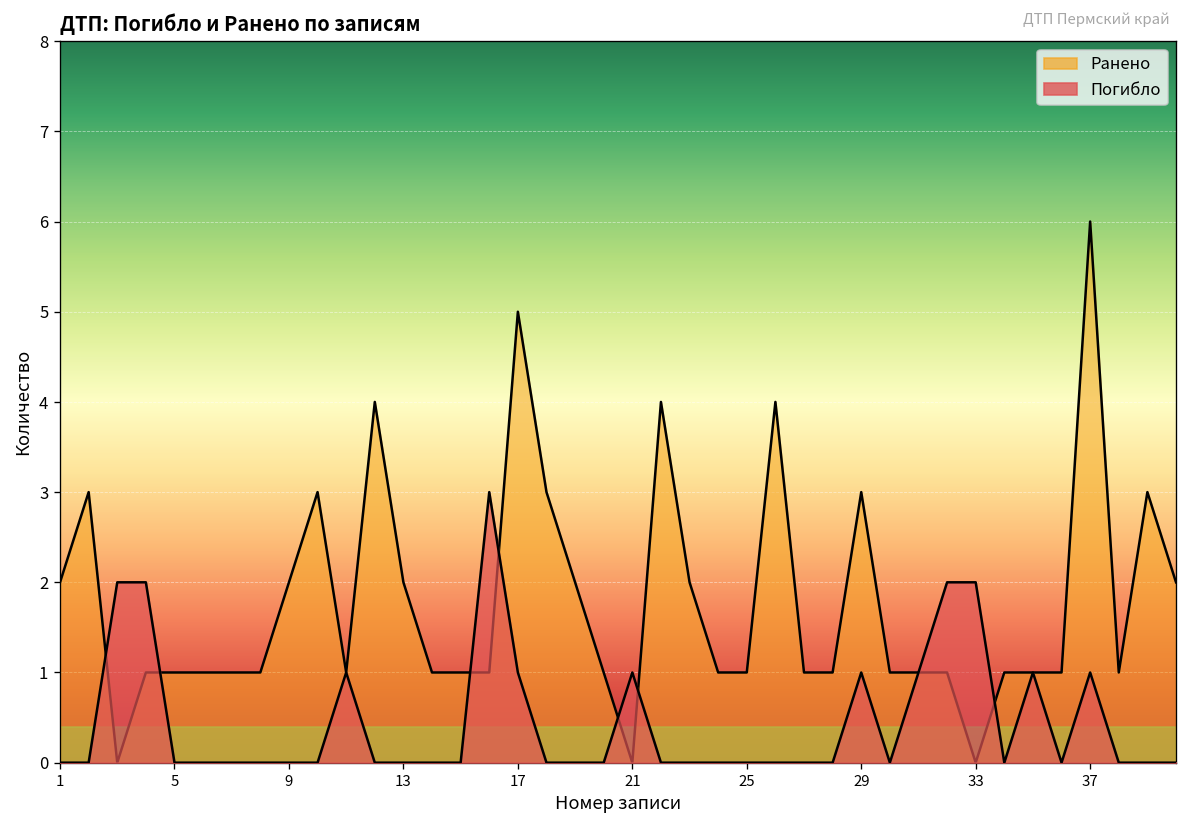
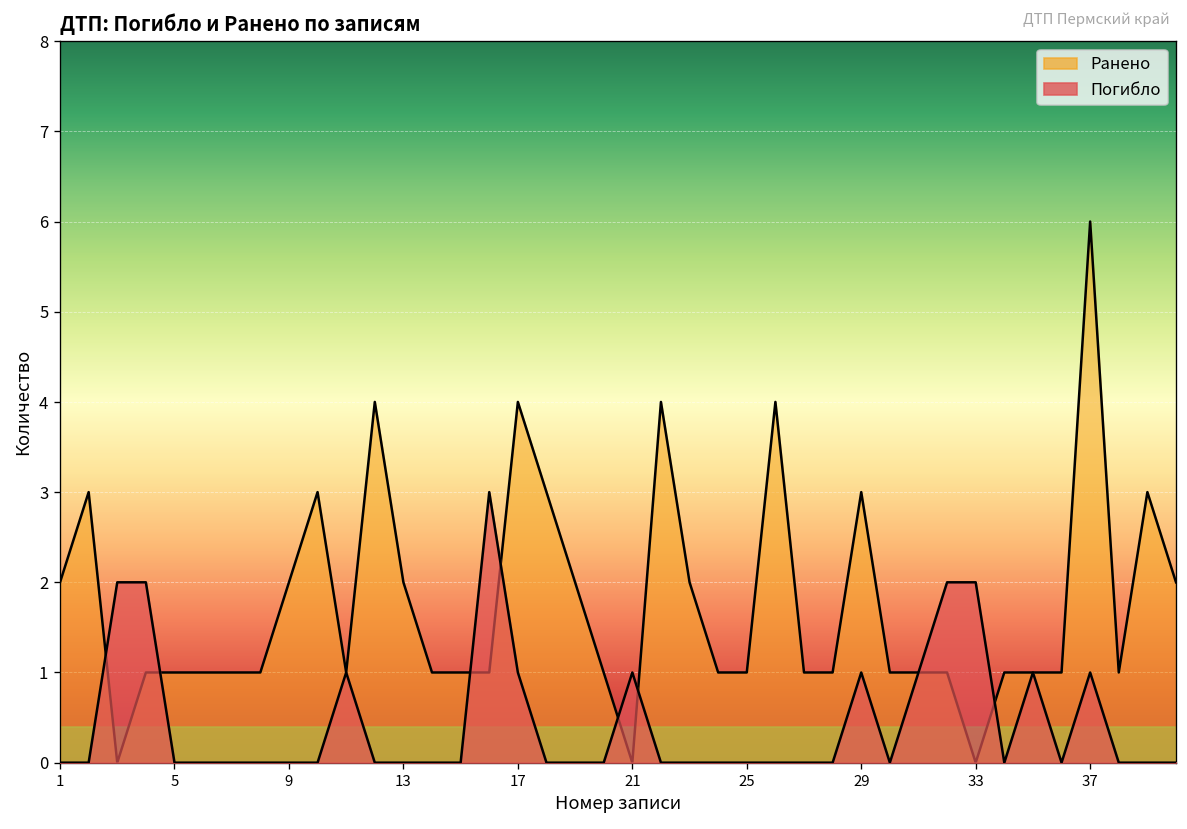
Ранено, 17: 5 -> 4
